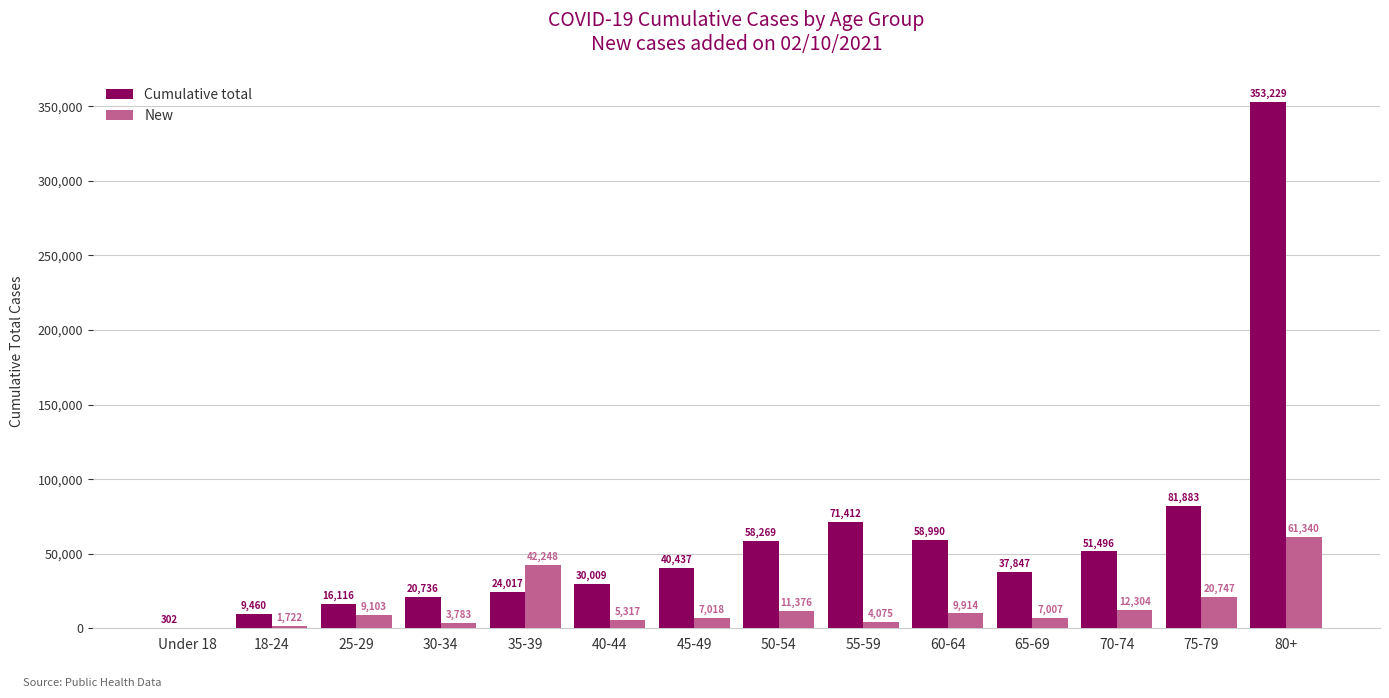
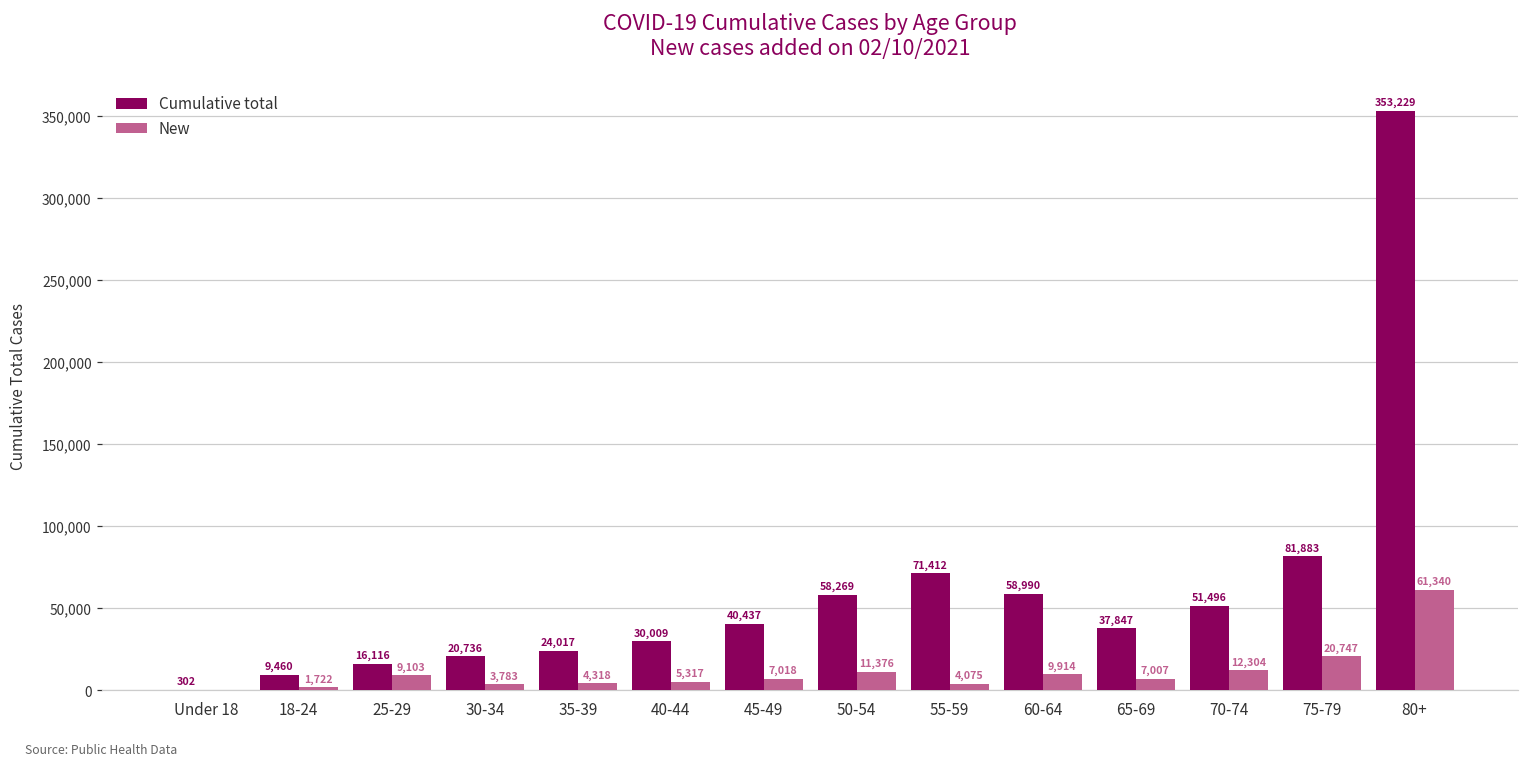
New, 35-39: 42,248 -> 4,318
